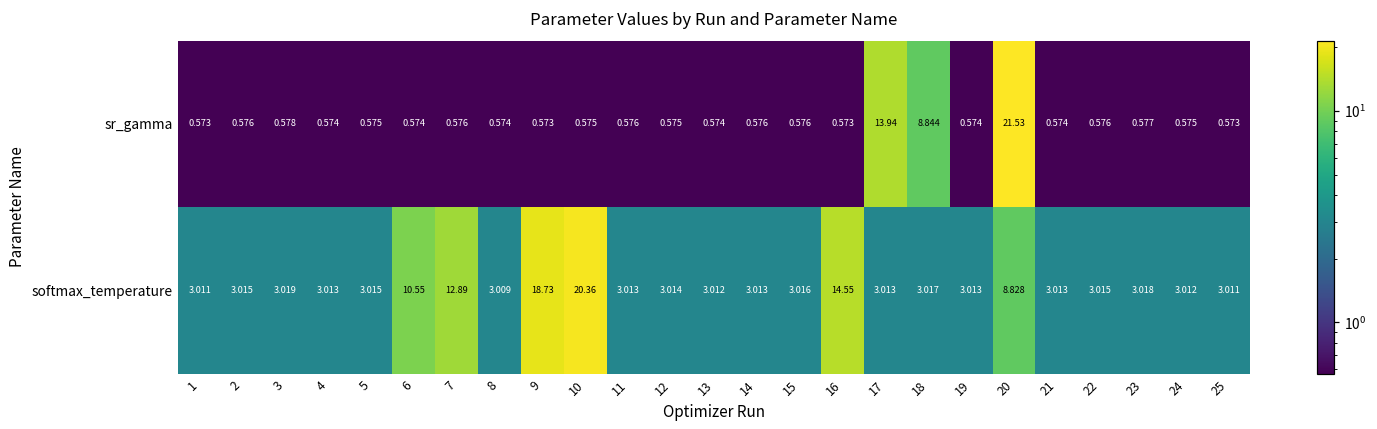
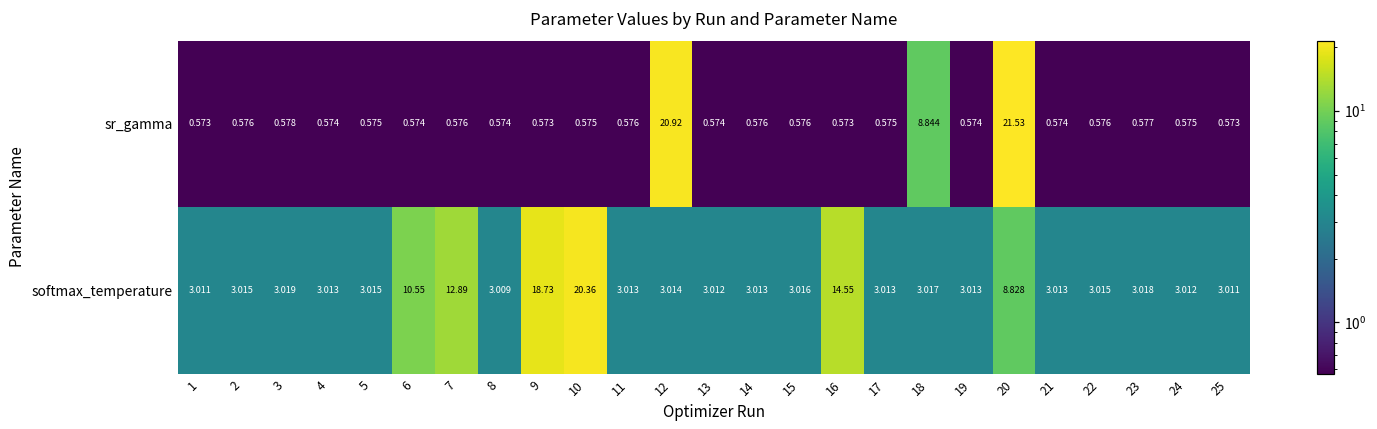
sr_gamma, 12: 0.575 -> 20.92
sr_gamma, 17: 13.94 -> 0.575
